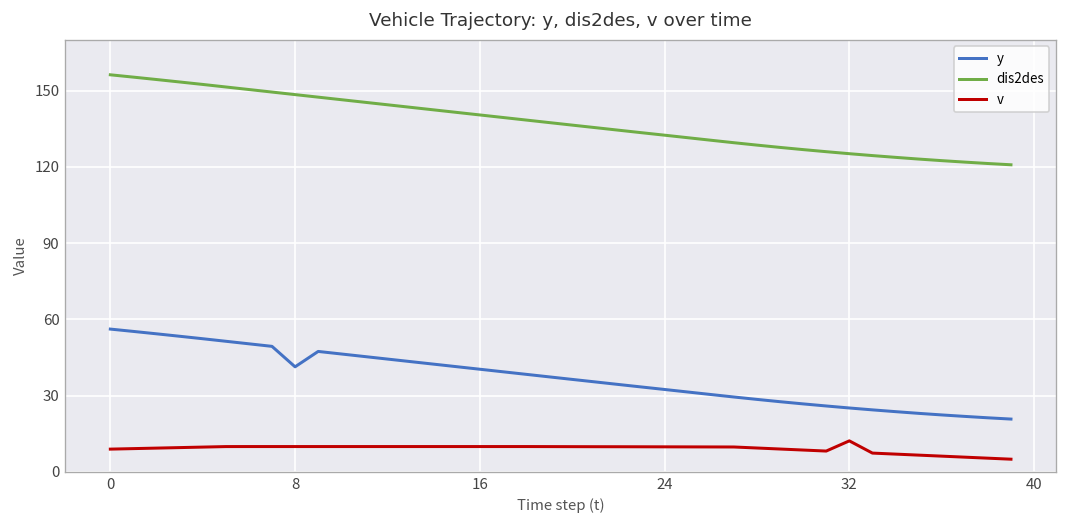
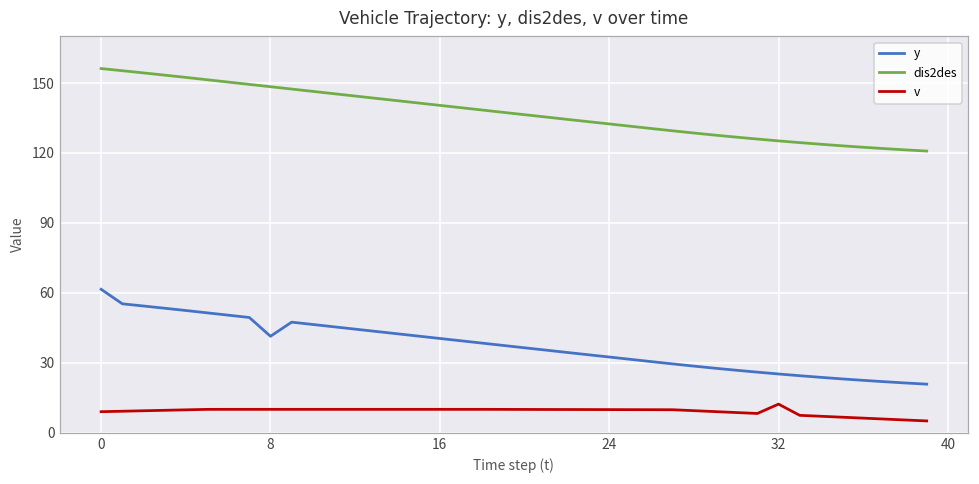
y, 0: 56 -> 62
